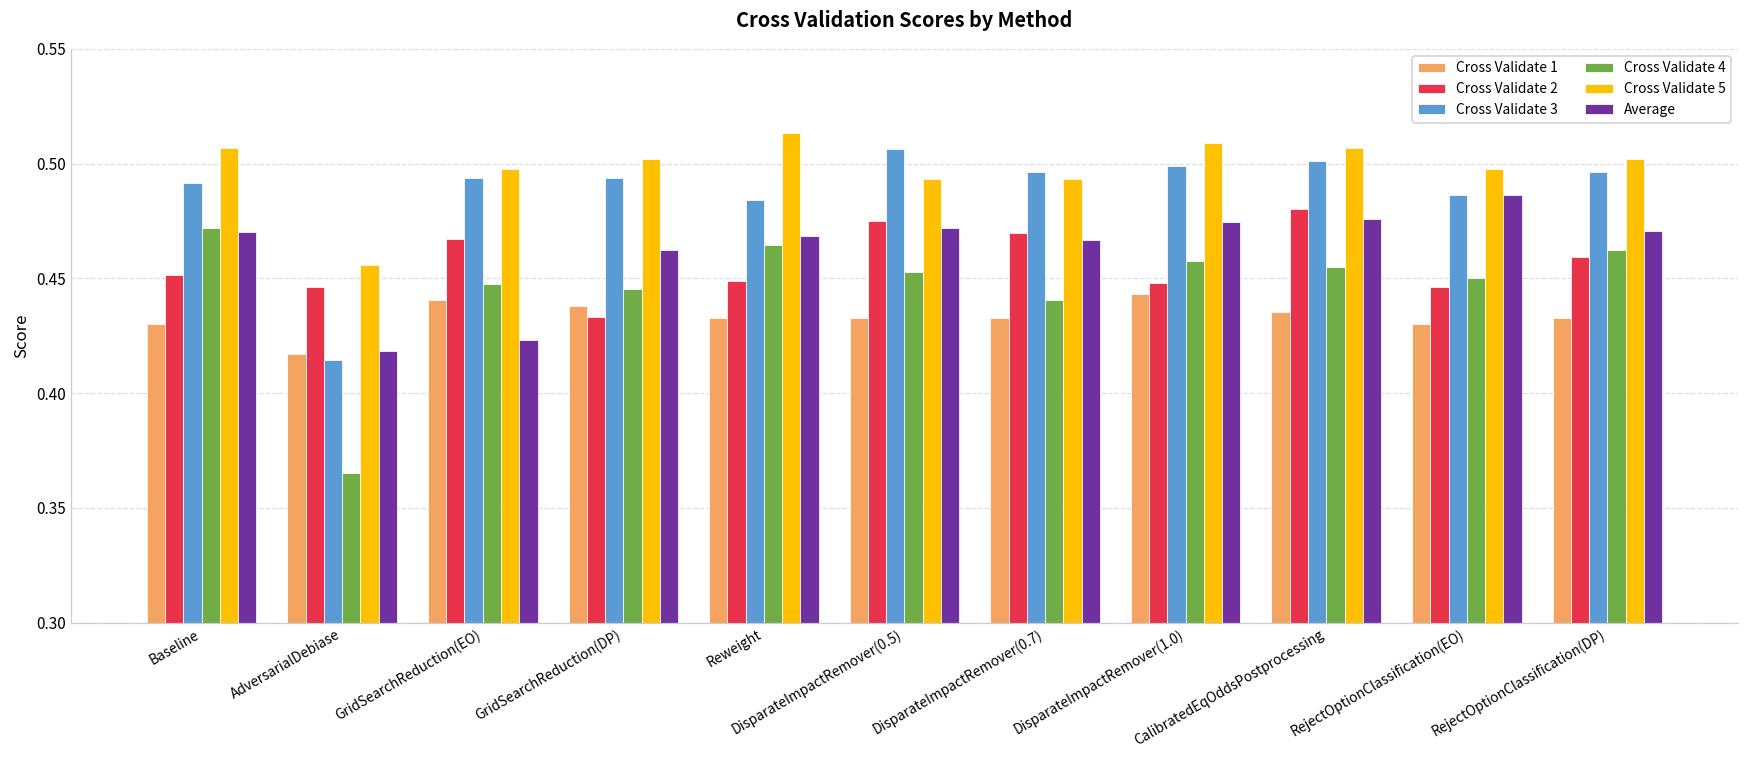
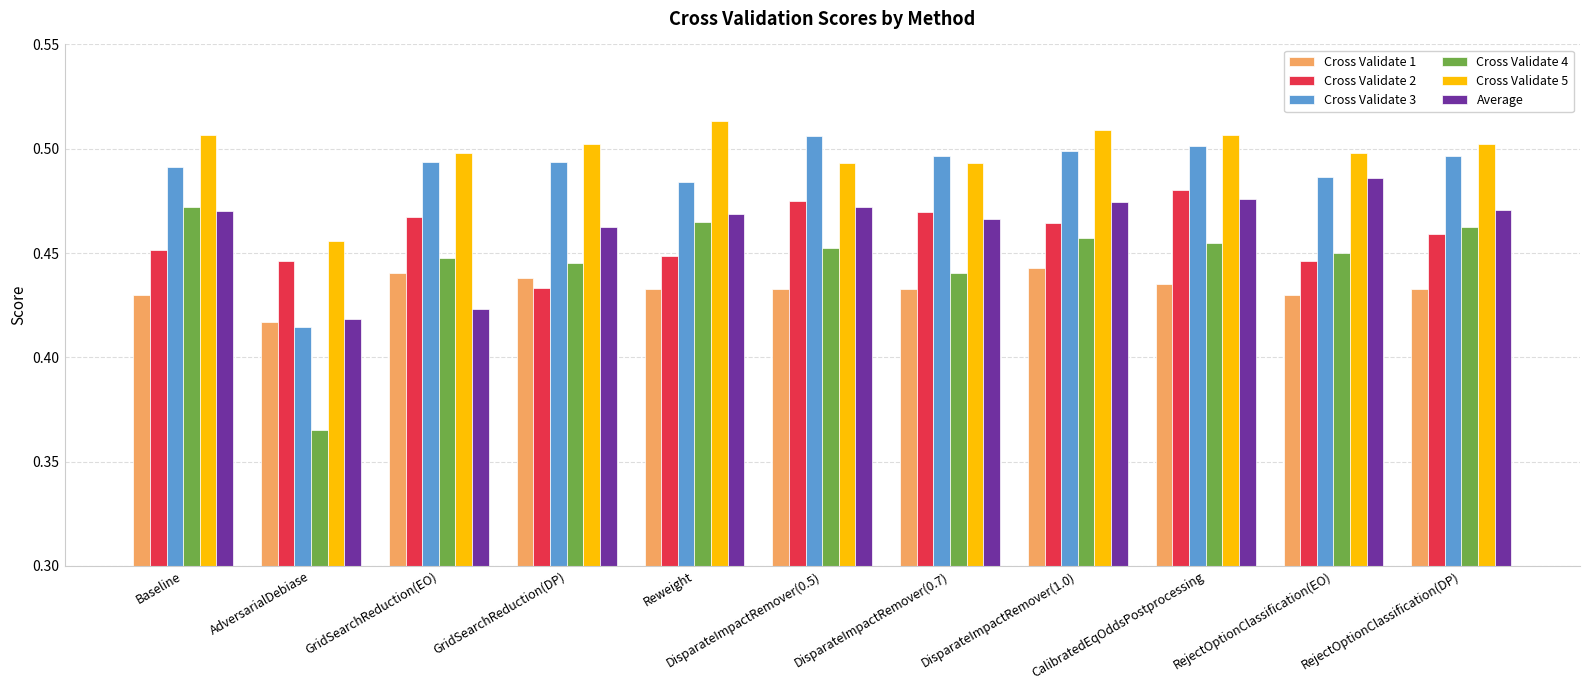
Cross Validate 2, DisparateImpactRemover(1.0): 0.448 -> 0.465
